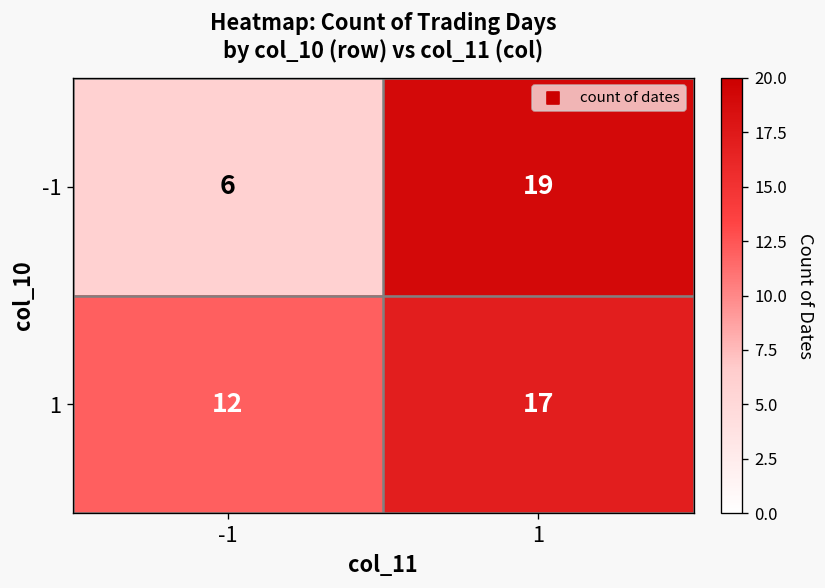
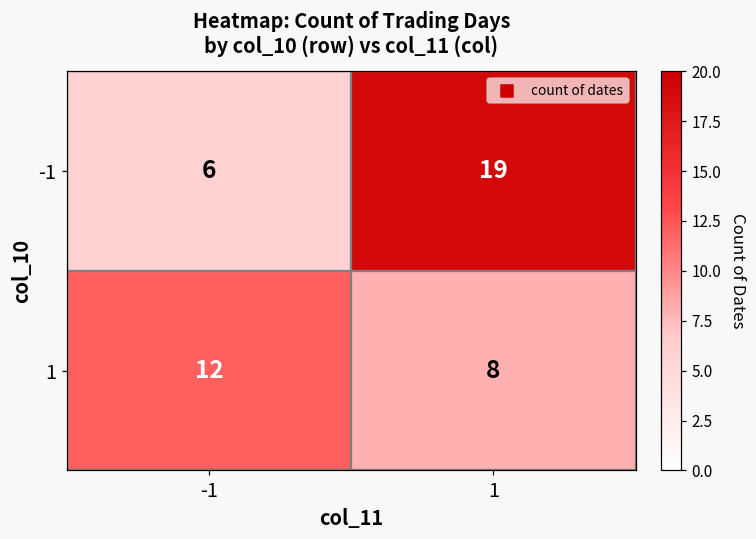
1, 1: 17 -> 8
